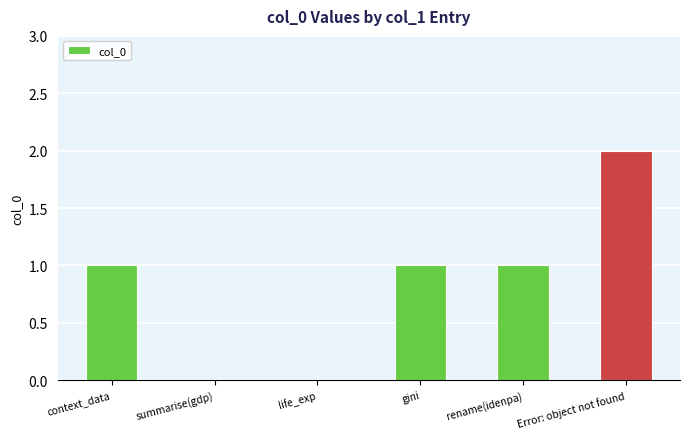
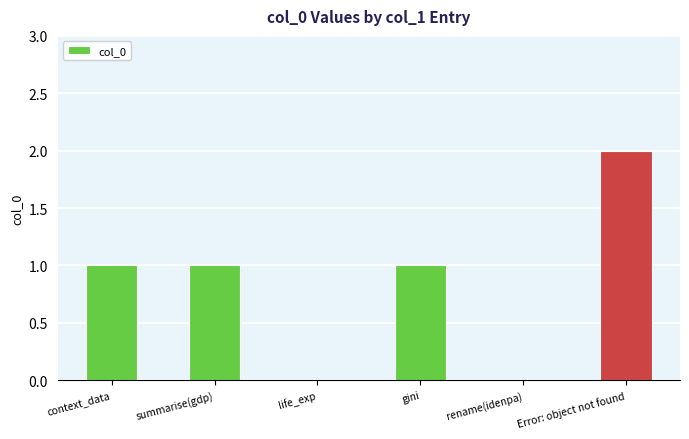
summarise(gdp): 0 -> 1
rename(idenpa): 1 -> 0
